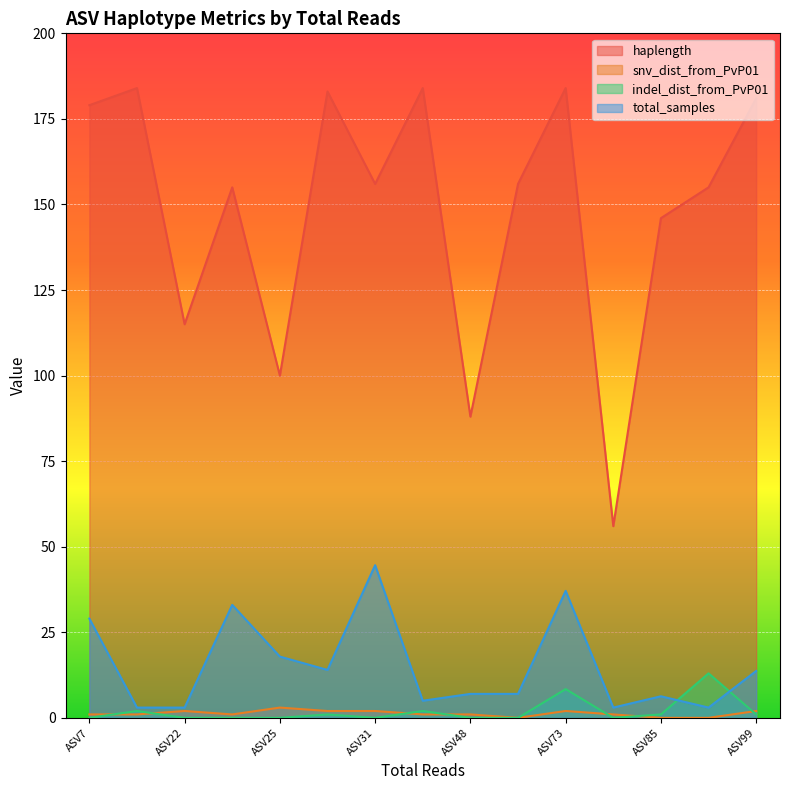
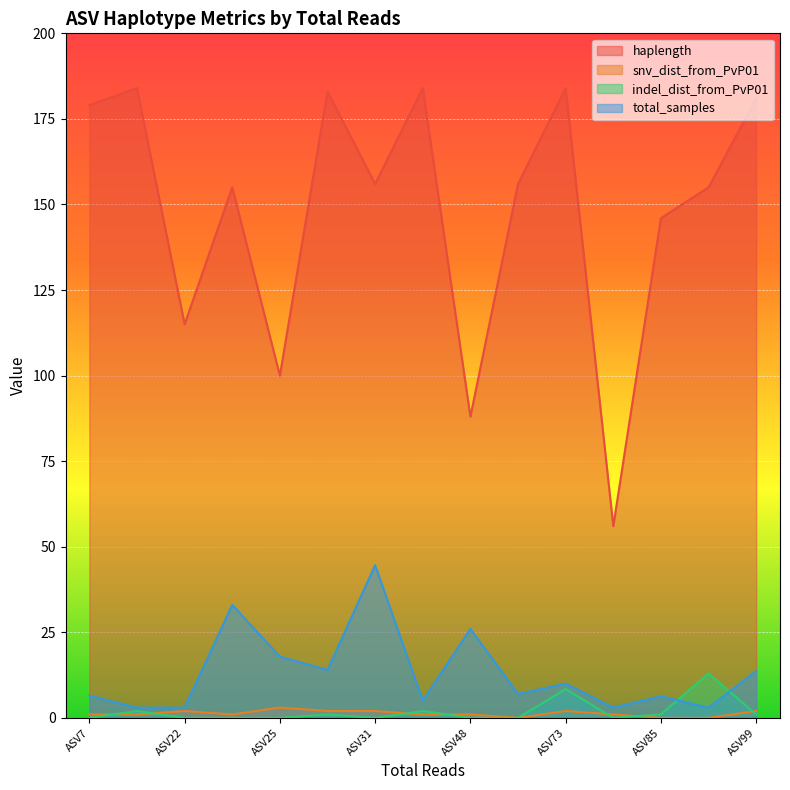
total_samples, ASV7: 29 -> 7
total_samples, ASV48: 7 -> 26
total_samples, ASV73: 37 -> 10
